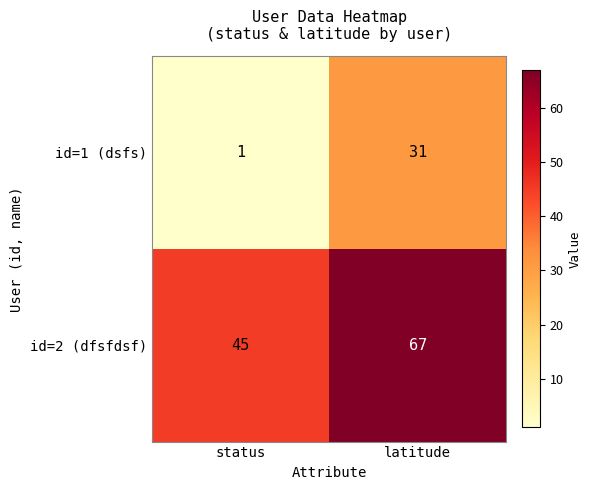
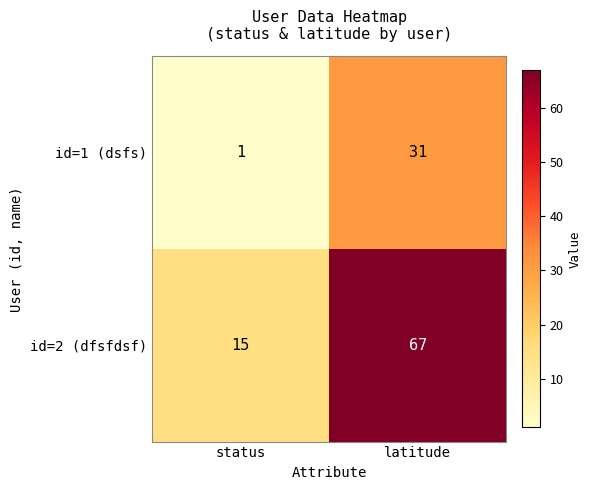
id=2 (dfsfdsf), status: 45 -> 15
